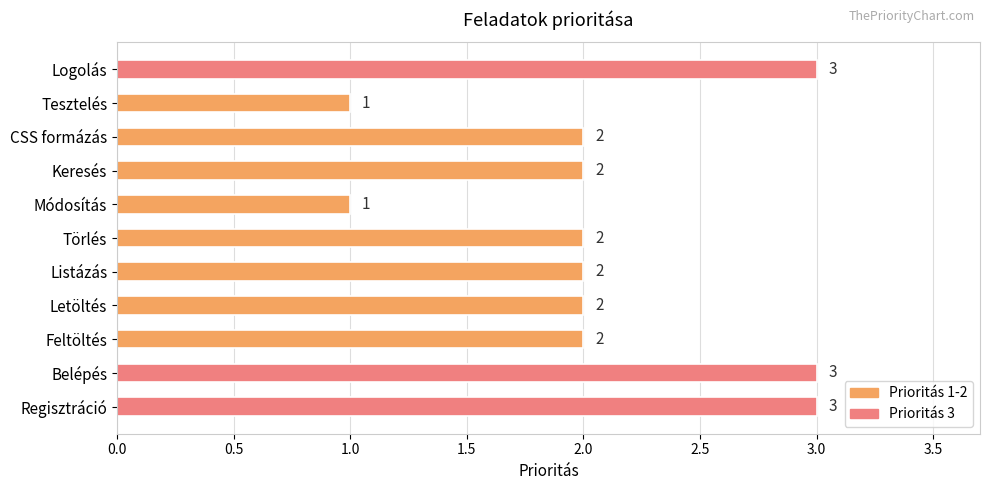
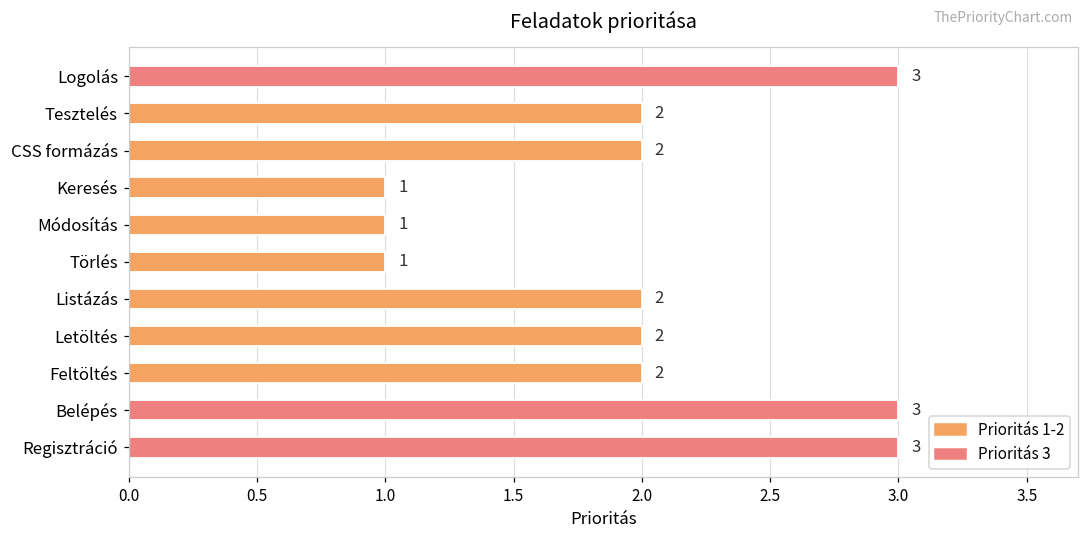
Tesztelés: 1 -> 2
Keresés: 2 -> 1
Törlés: 2 -> 1
